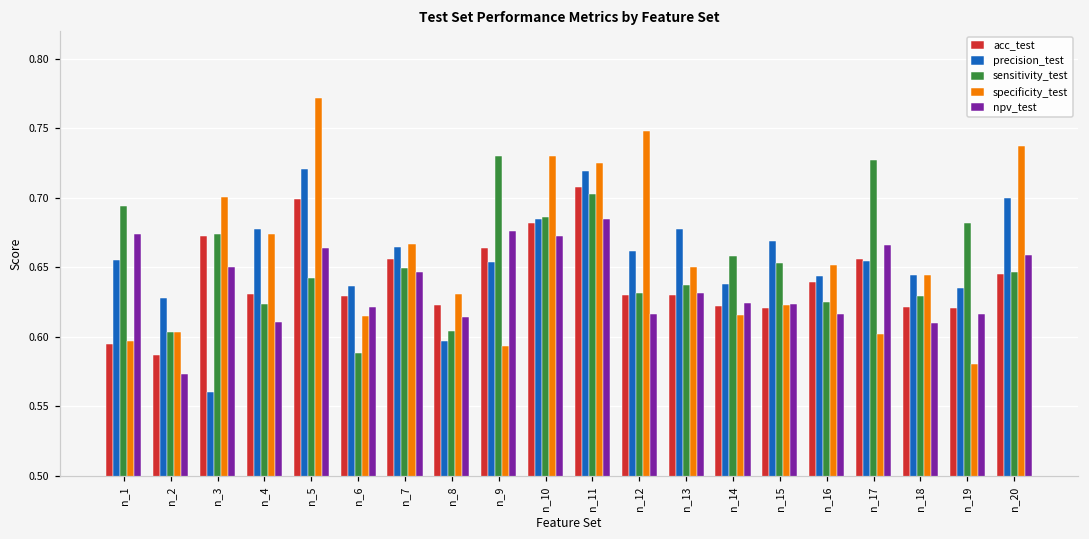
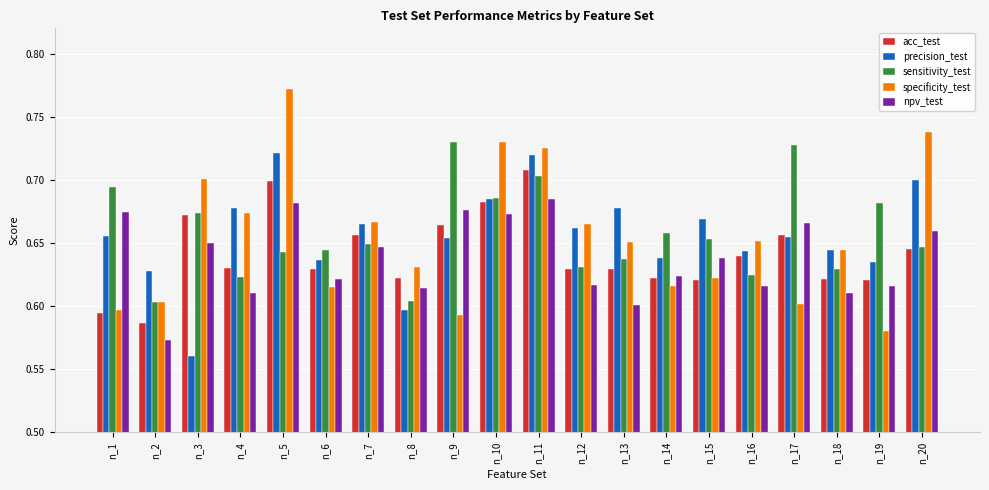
npv_test, n_5: 0.664 -> 0.681
sensitivity_test, n_6: 0.588 -> 0.645
specificity_test, n_12: 0.748 -> 0.665
npv_test, n_13: 0.631 -> 0.601
npv_test, n_15: 0.624 -> 0.638
